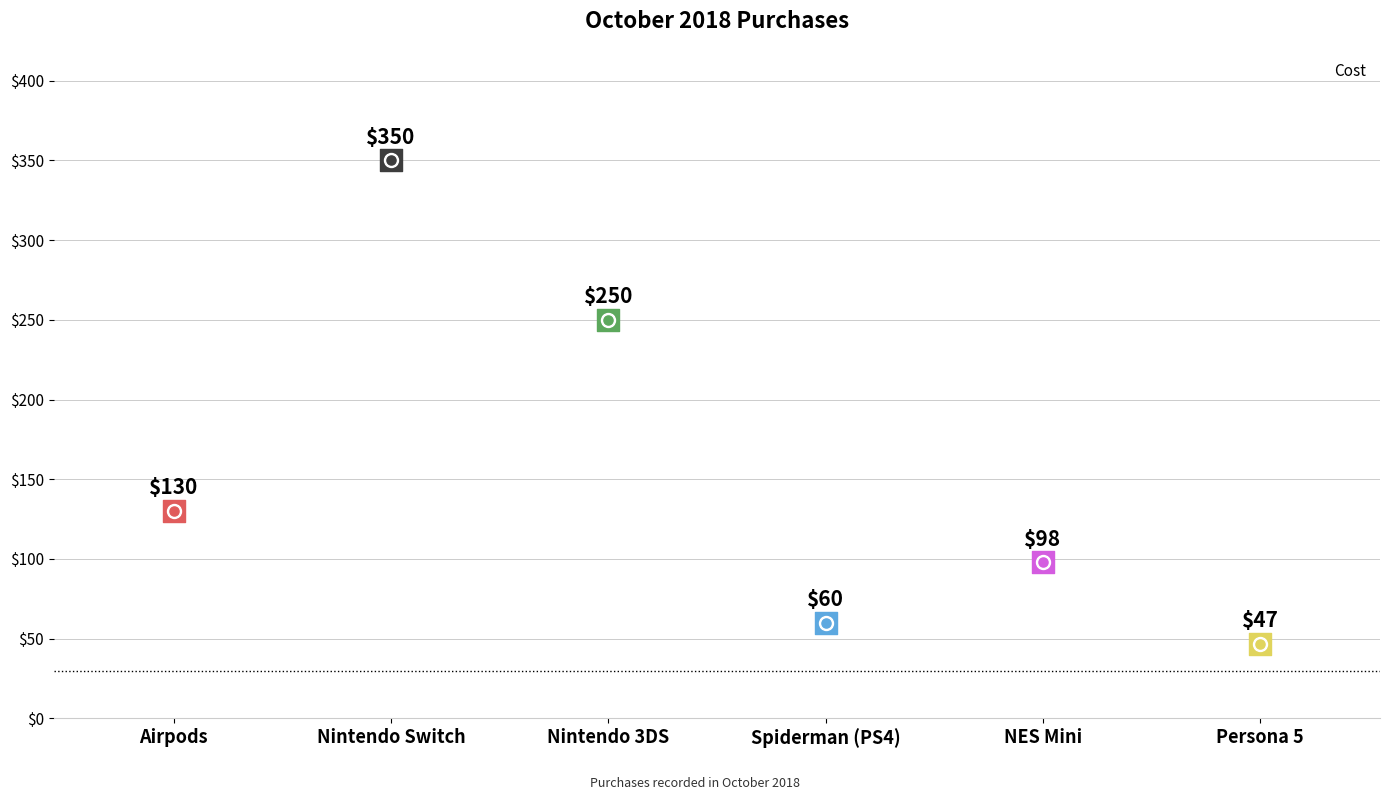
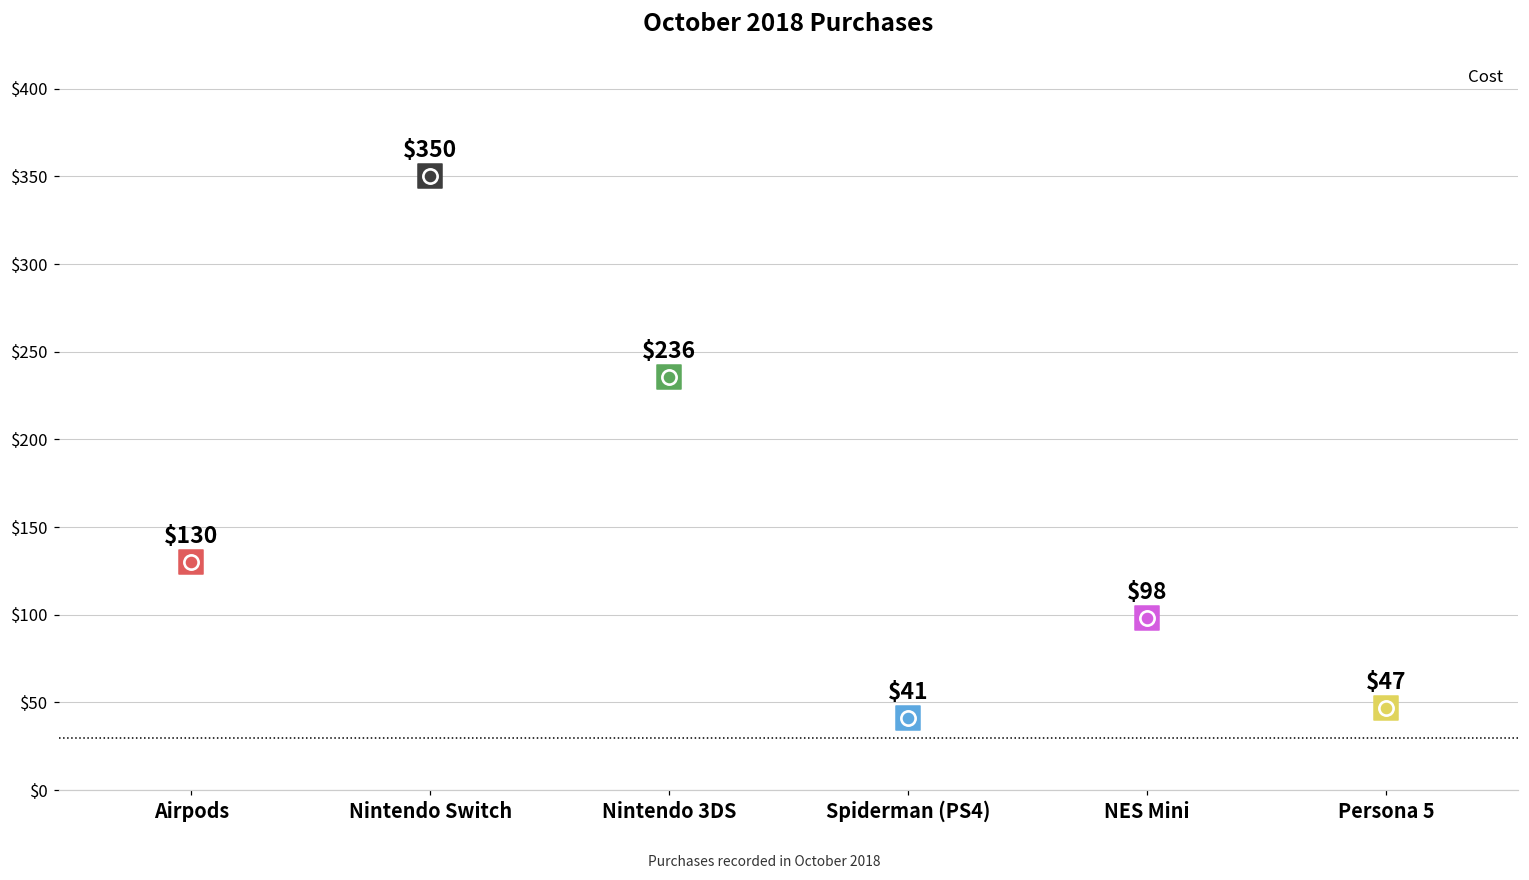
Cost, Nintendo 3DS: $250 -> $236
Cost, Spiderman (PS4): $60 -> $41
